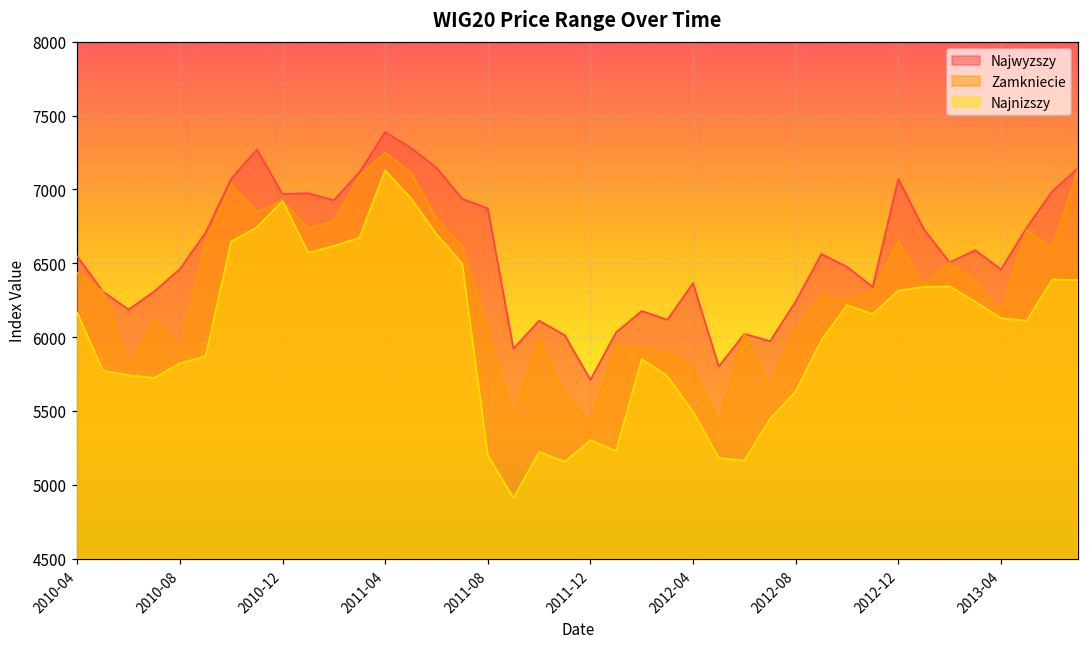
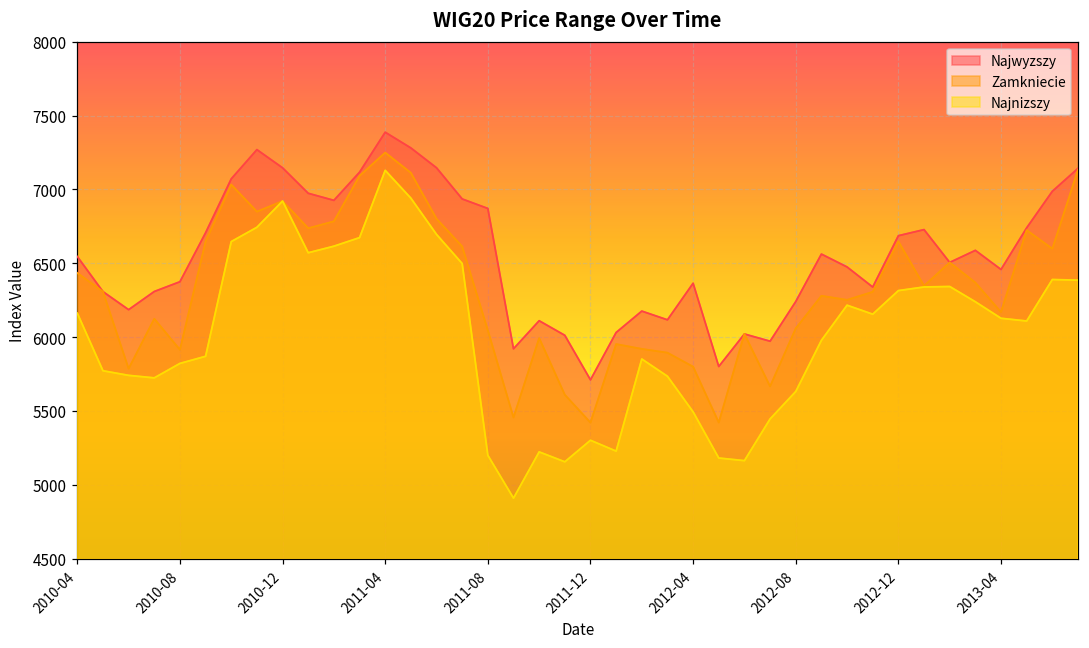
Najwyzszy, 2010-08: 6460 -> 6370
Najwyzszy, 2010-12: 6970 -> 7150
Najwyzszy, 2012-12: 7070 -> 6690
